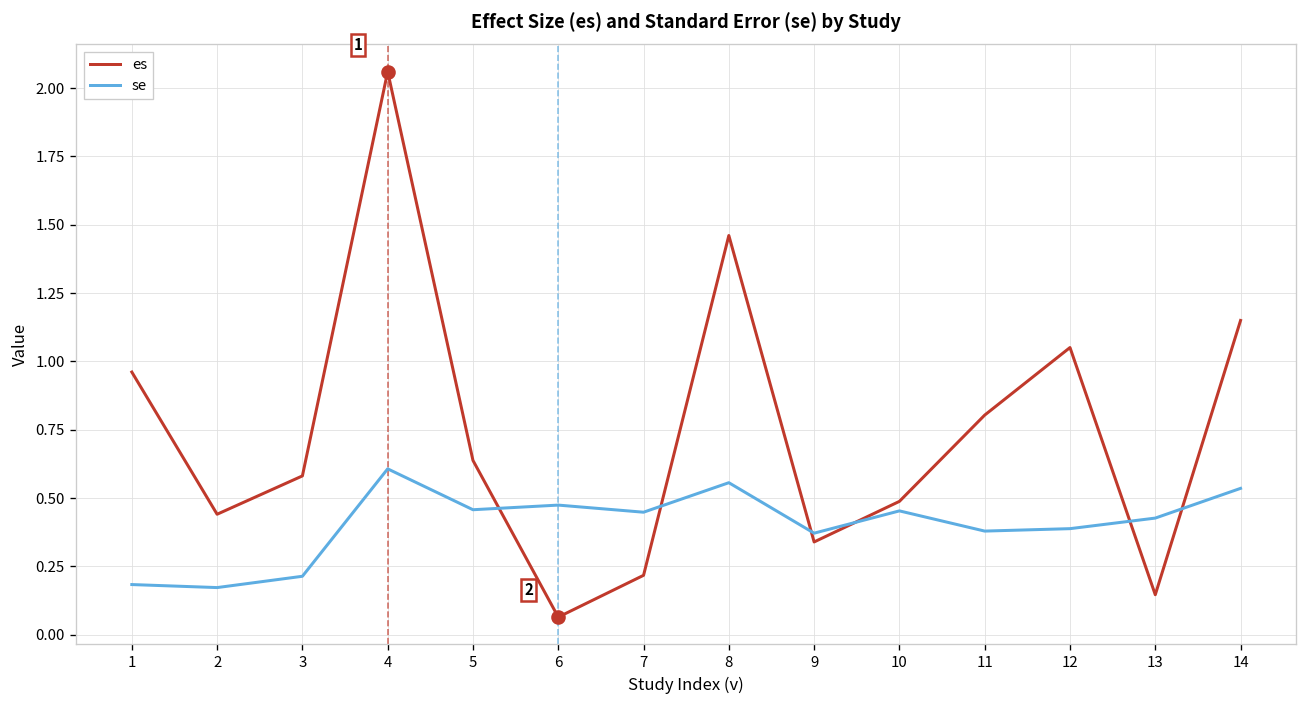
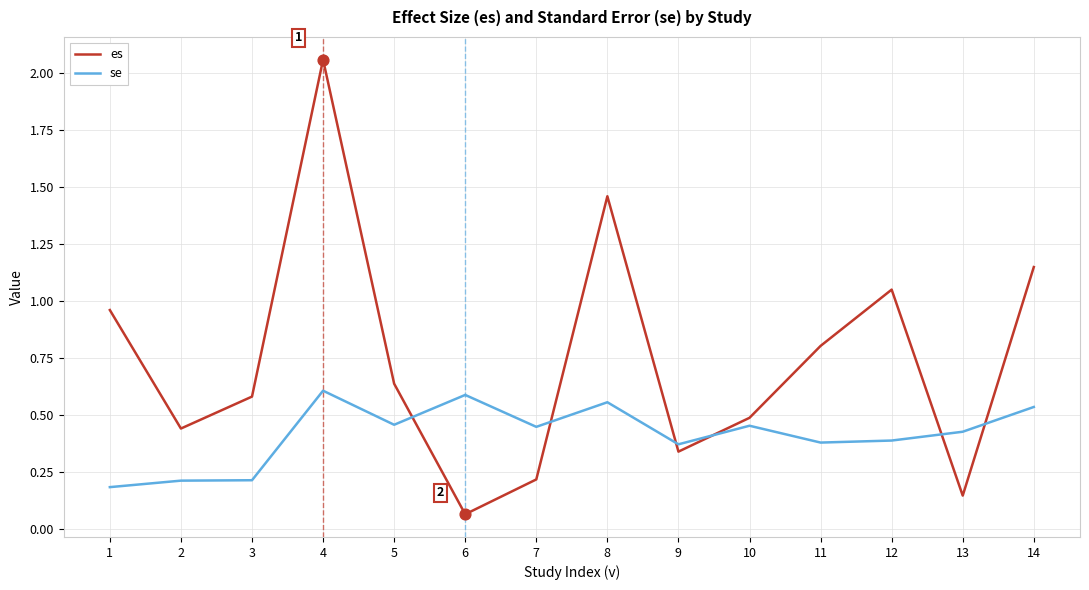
se, 2: 0.17 -> 0.21
se, 6: 0.47 -> 0.59
